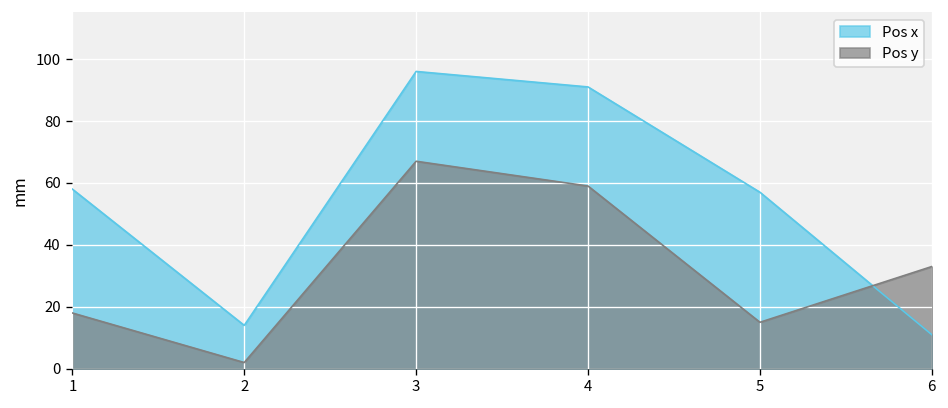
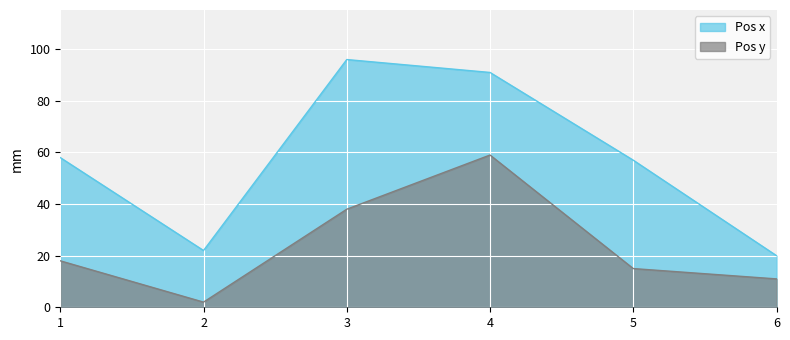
Pos x, 2: 14 -> 22
Pos y, 3: 67 -> 38
Pos x, 6: 11 -> 20
Pos y, 6: 33 -> 11
